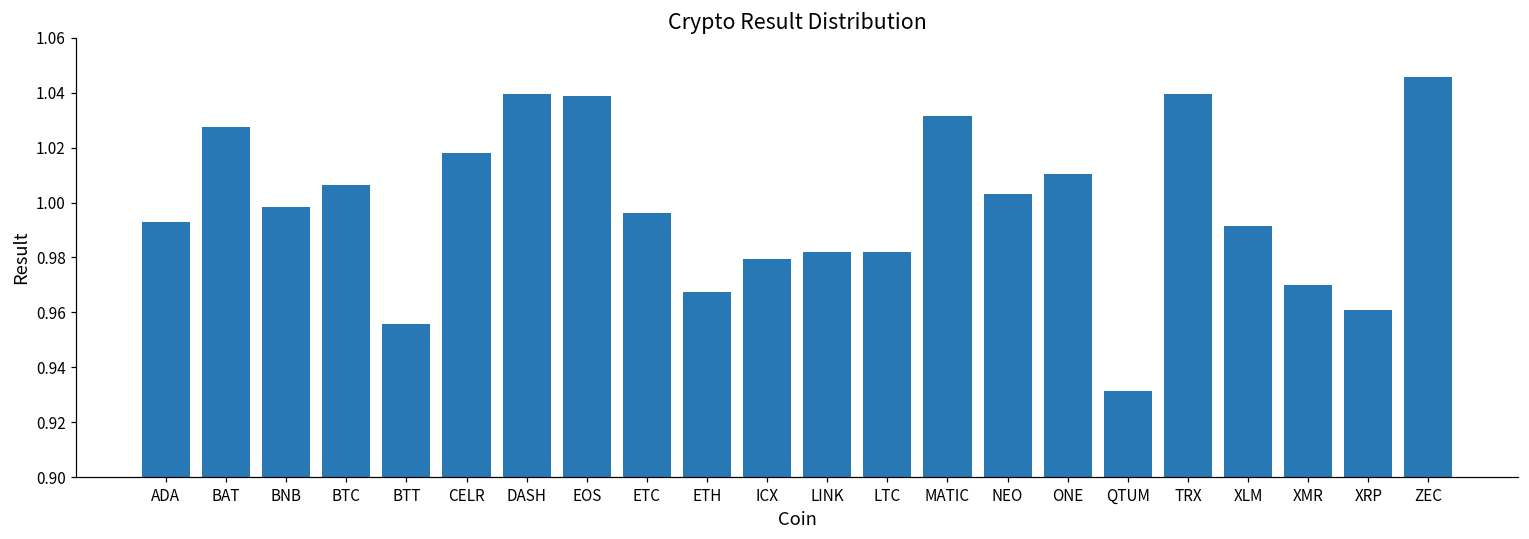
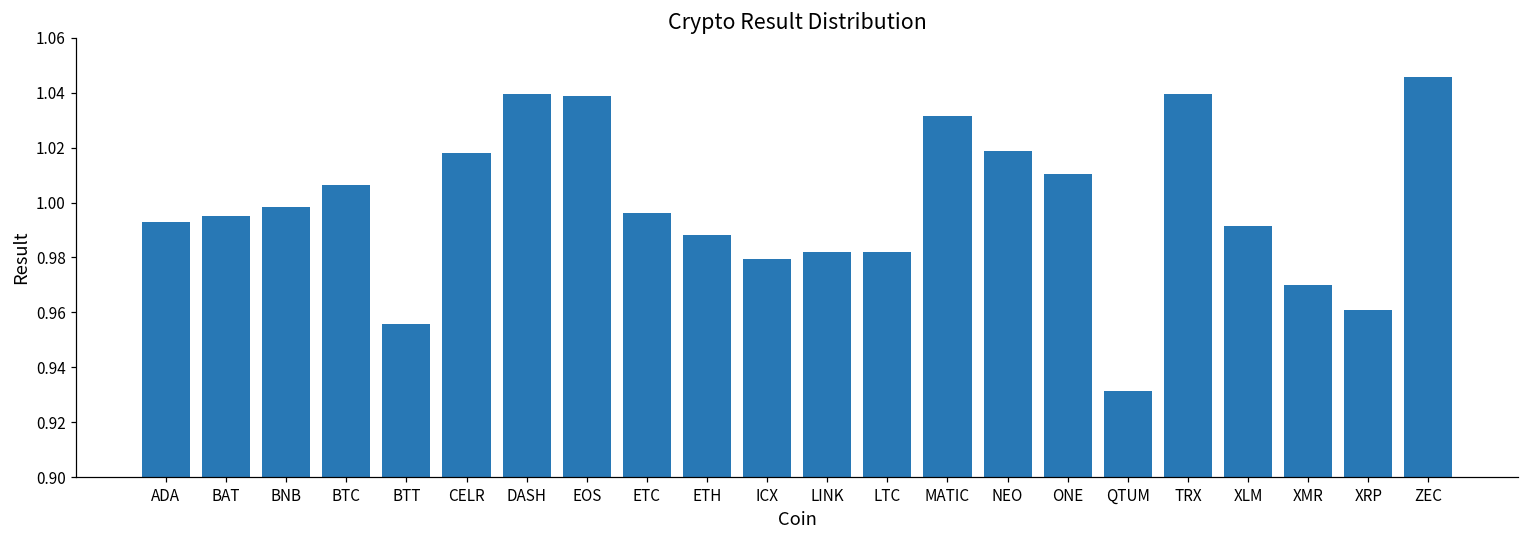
BAT: 1.027 -> 0.995
ETH: 0.967 -> 0.988
NEO: 1.003 -> 1.019
